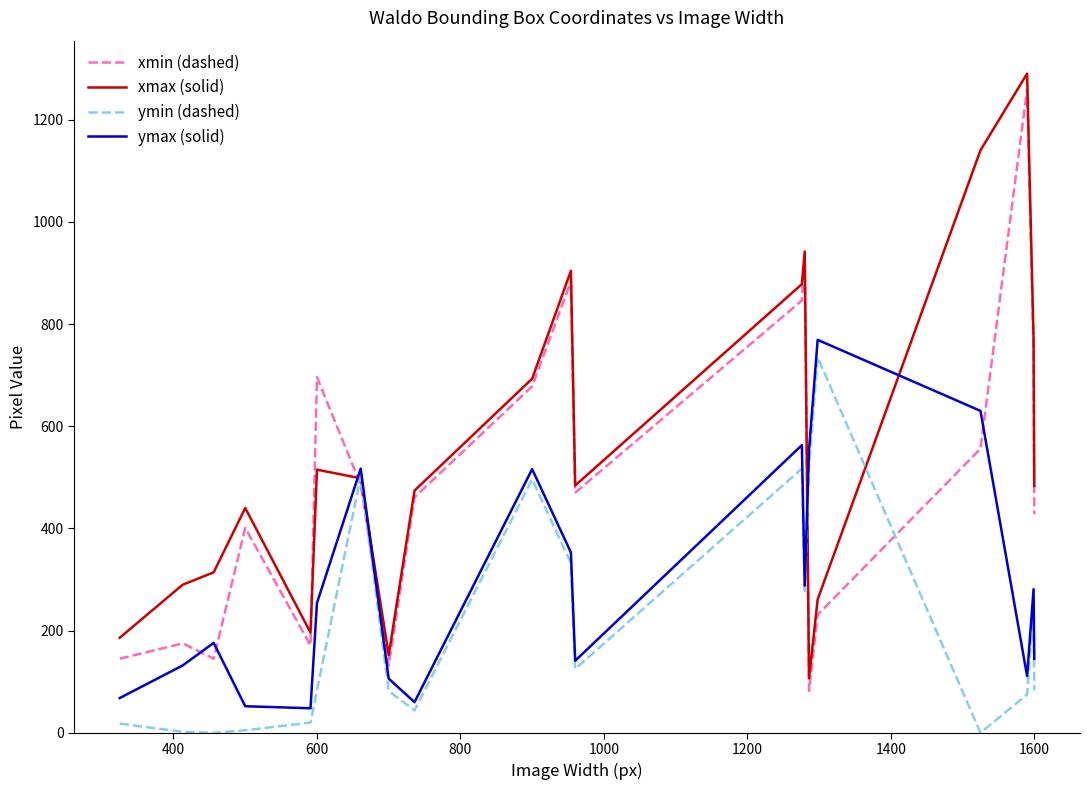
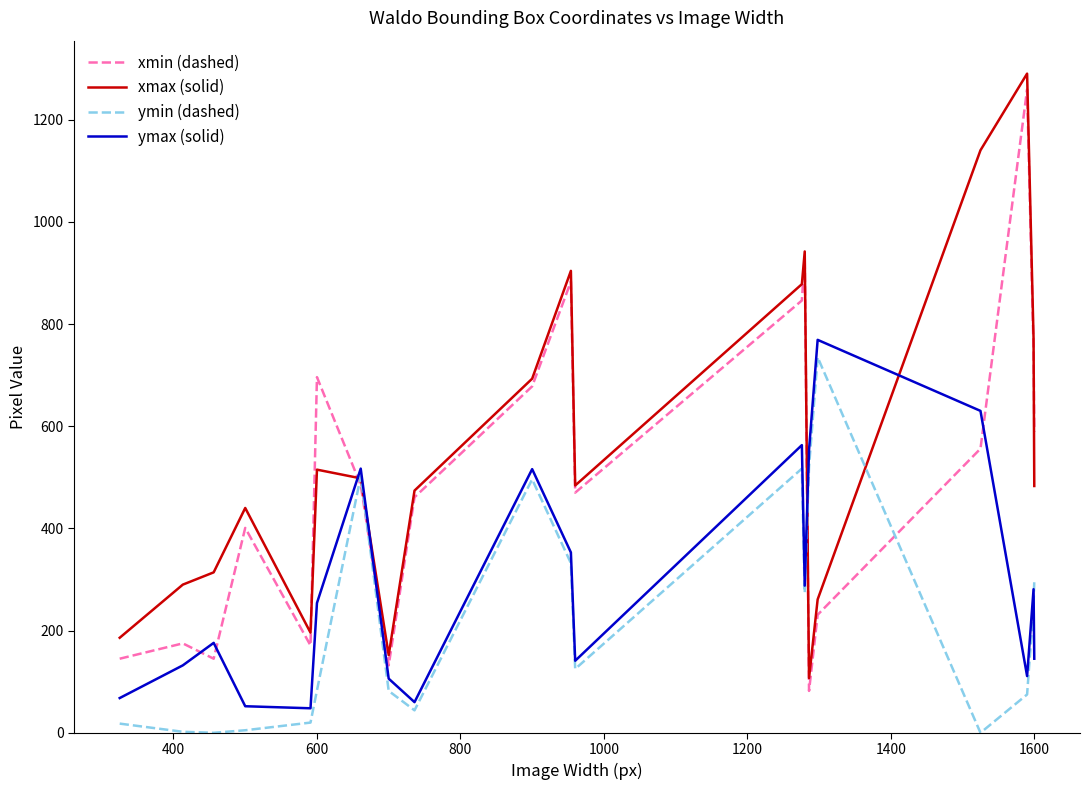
xmin (dashed), 1600: 430 -> 590
ymin (dashed), 1600: 80 -> 300
